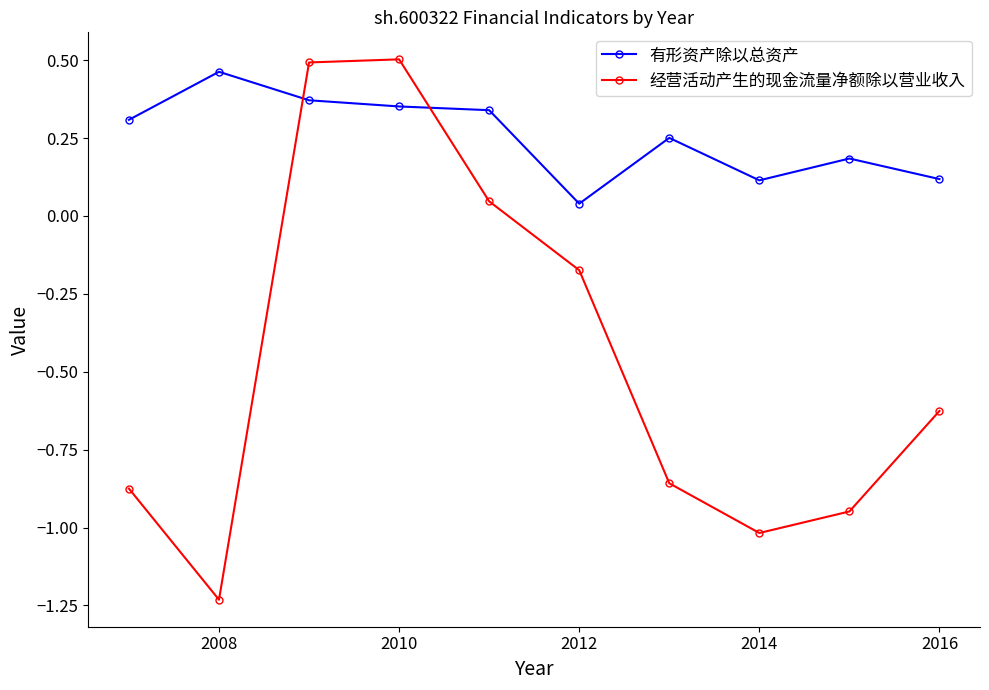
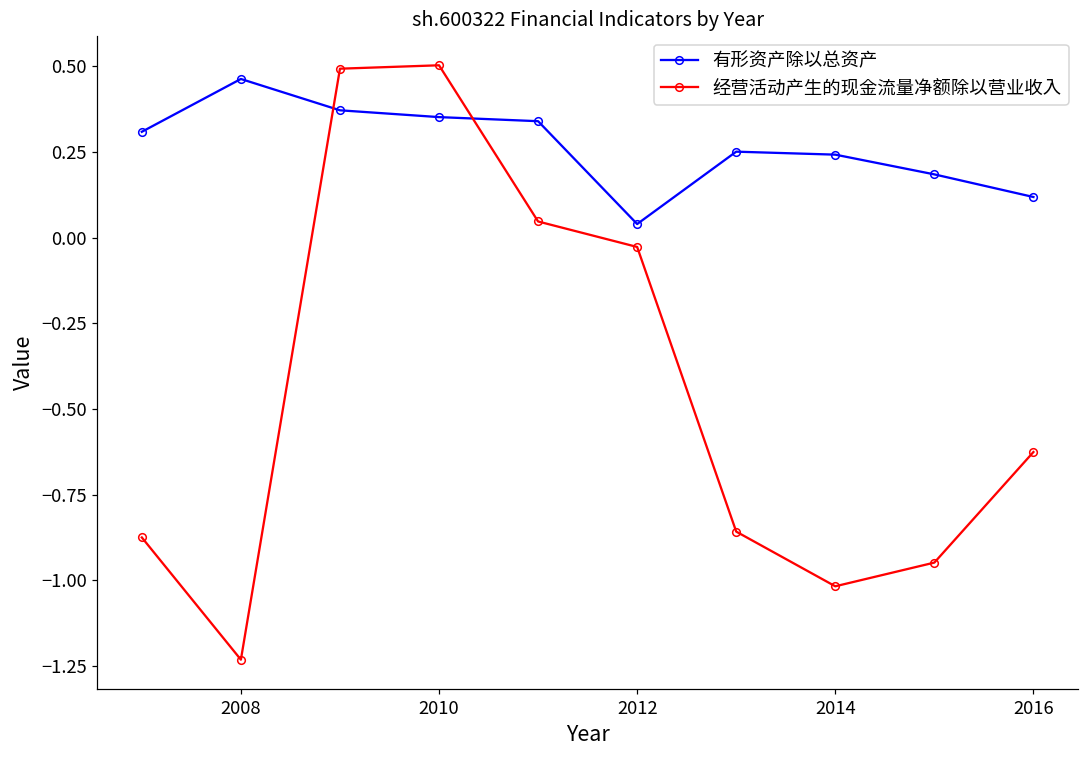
经营活动产生的现金流量净额除以营业收入, 2012: -0.17 -> -0.03
有形资产除以总资产, 2014: 0.11 -> 0.24
